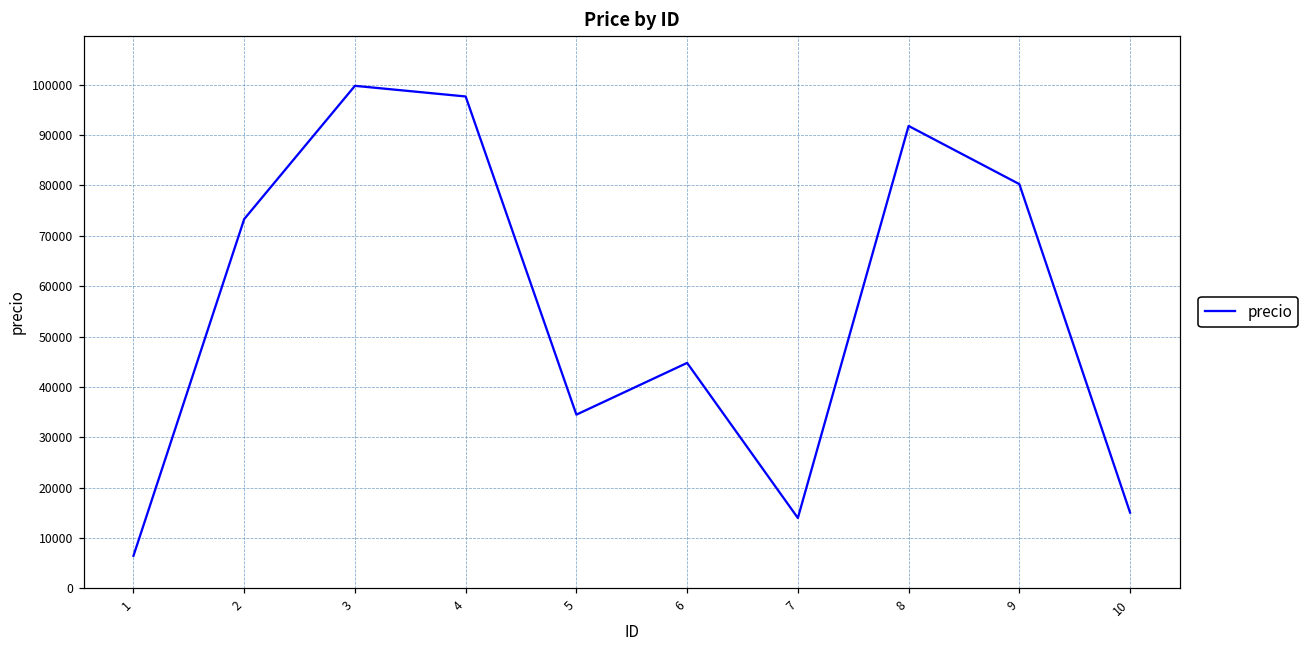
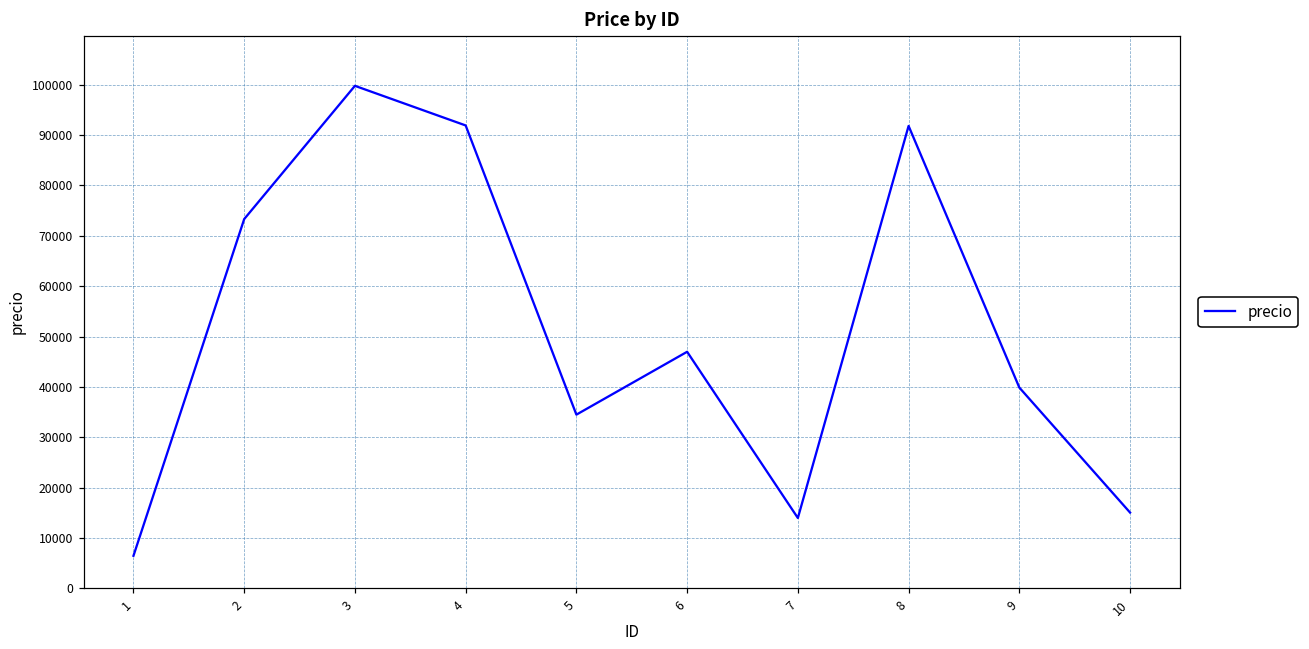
4: 98000 -> 92000
6: 45000 -> 47000
9: 80000 -> 40000
